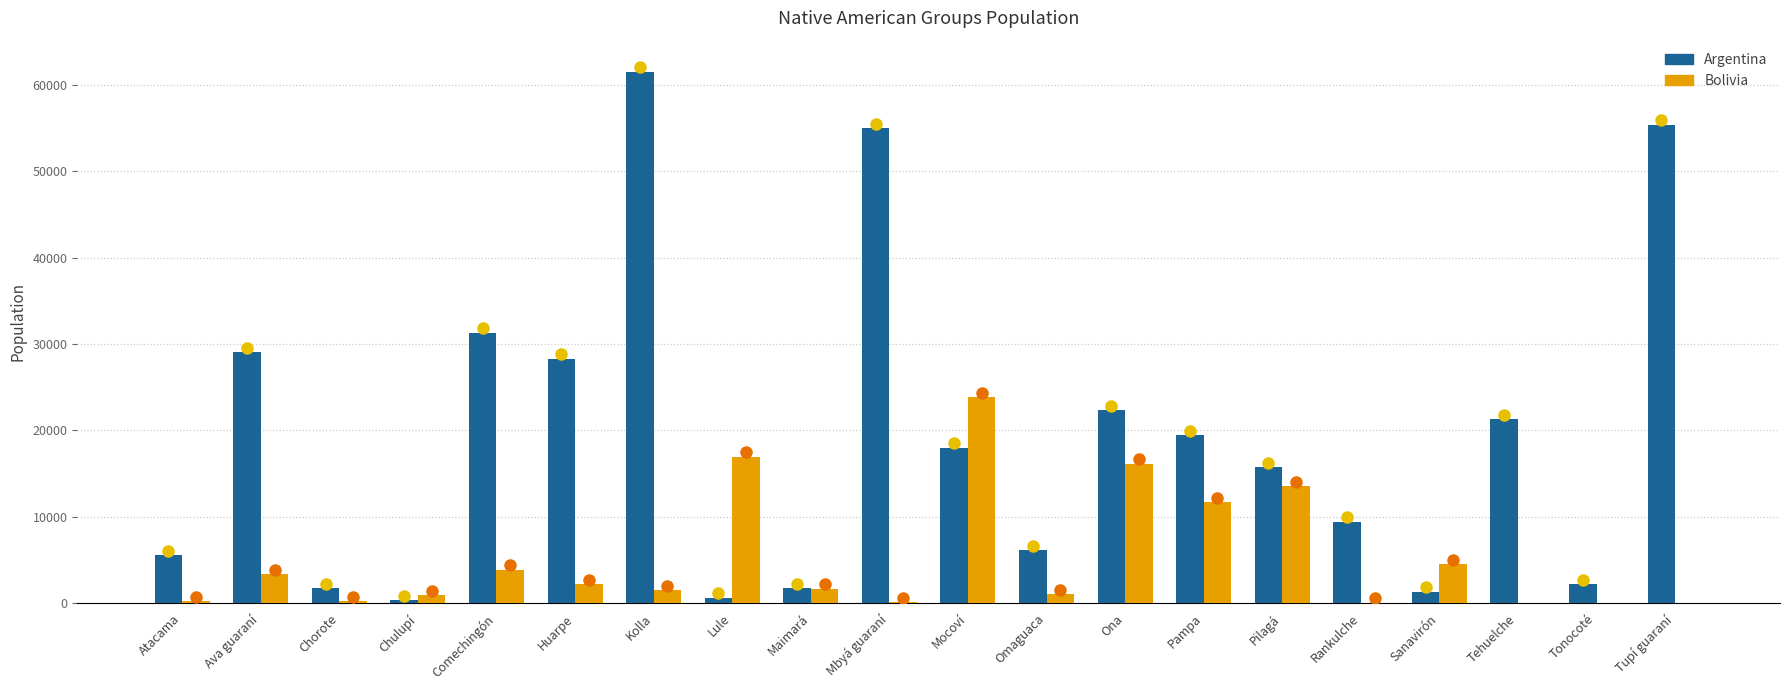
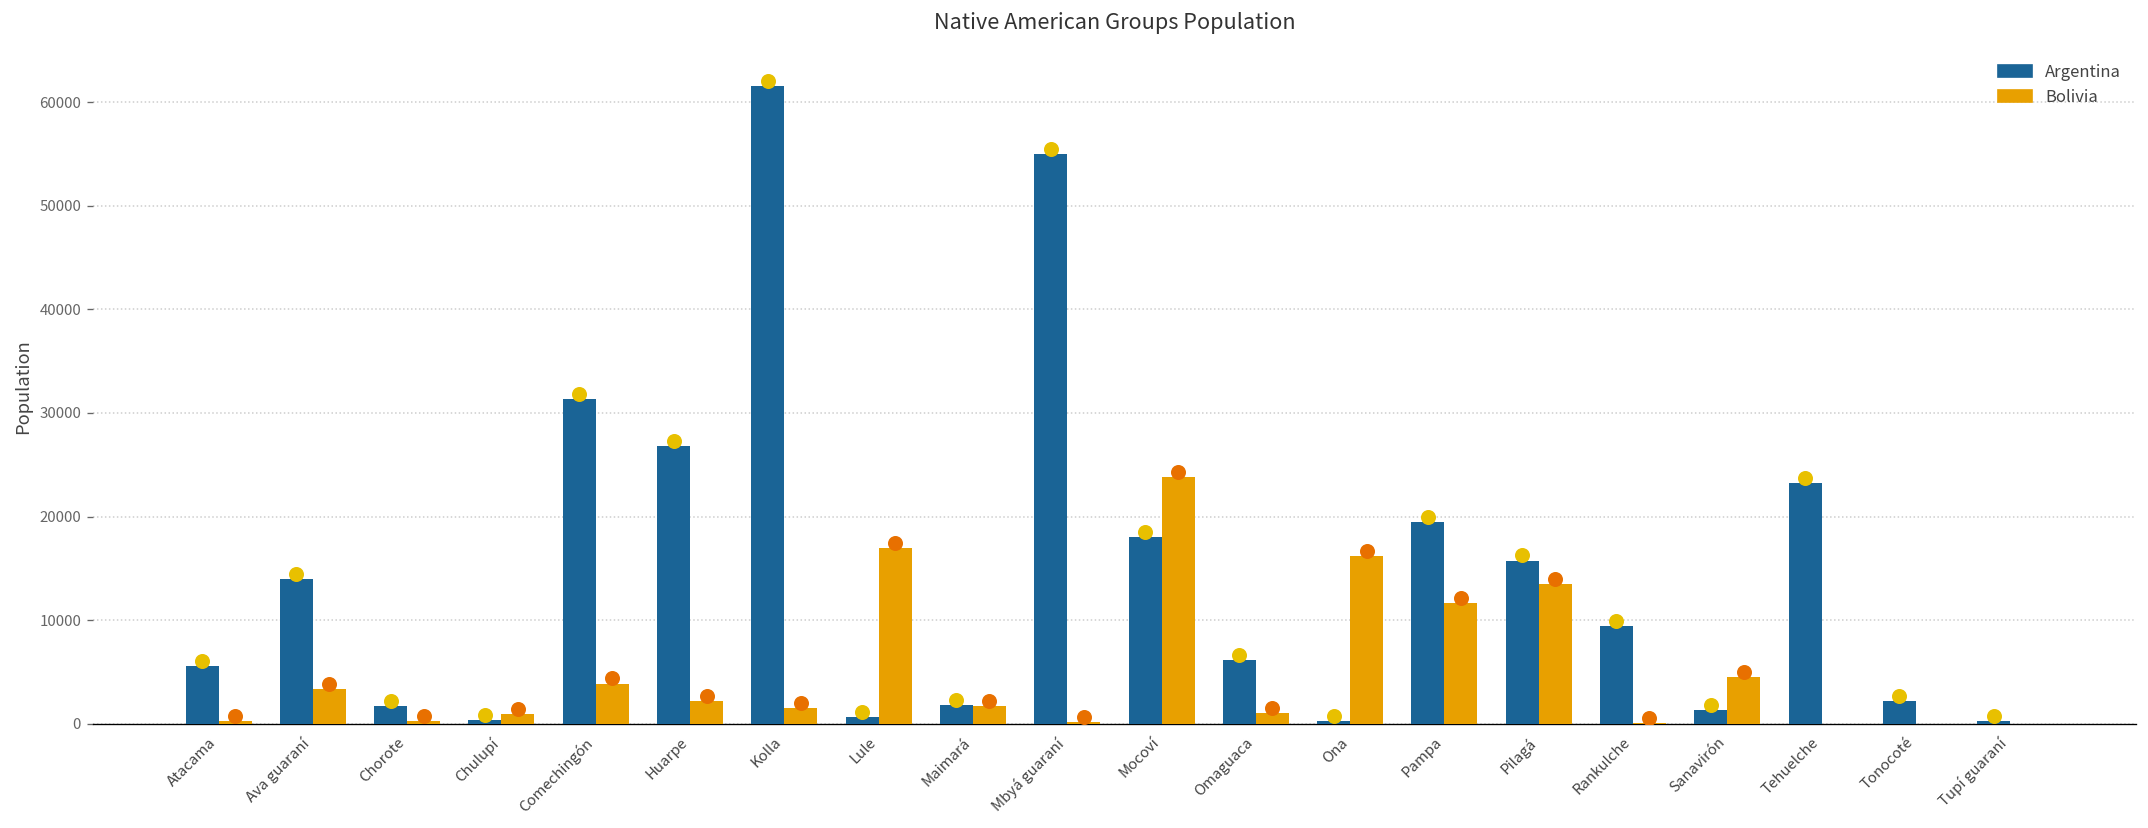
Argentina, Ava guaraní: 29000 -> 14000
Argentina, Huarpe: 28000 -> 27000
Argentina, Ona: 22000 -> 0
Argentina, Tehuelche: 21000 -> 23000
Argentina, Tupí guaraní: 55000 -> 0
